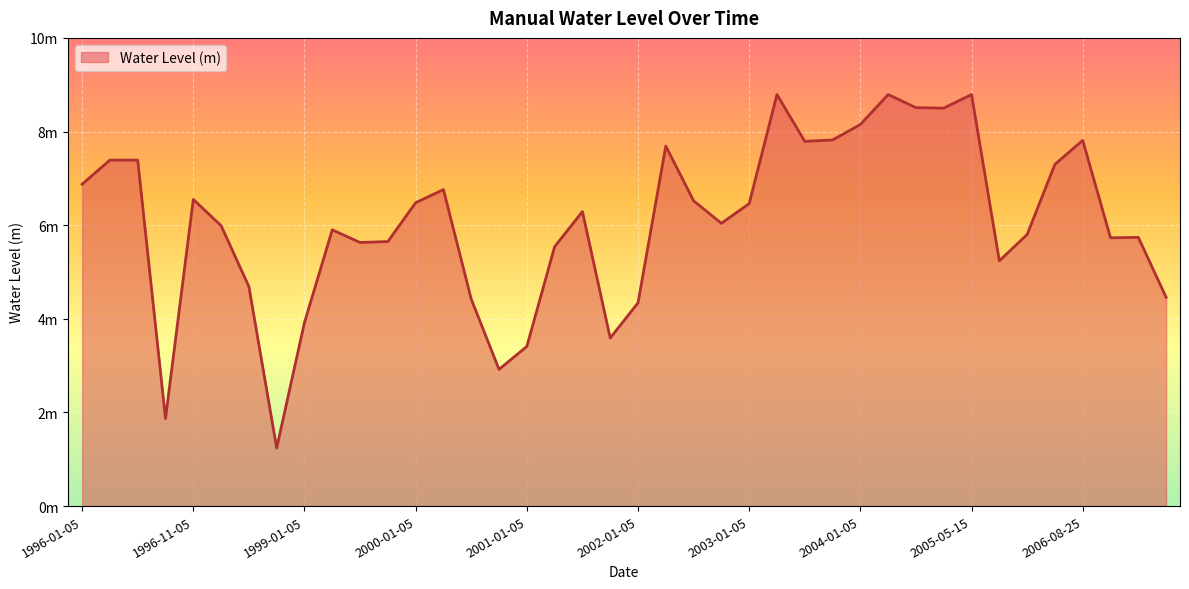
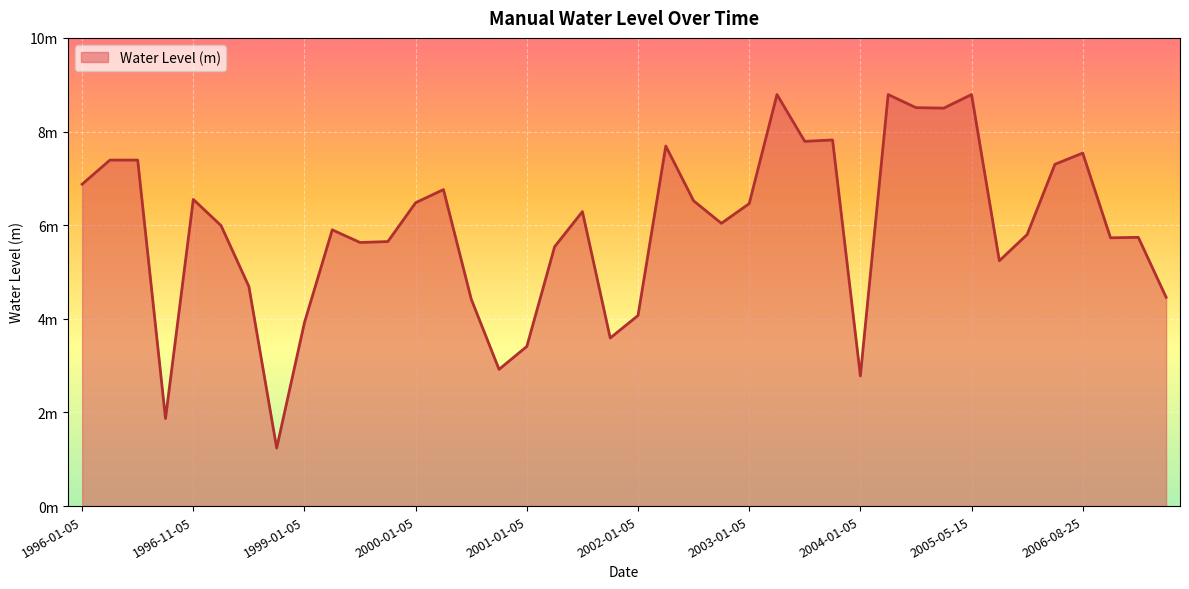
2002-01-05: 4.3m -> 4.1m
2004-01-05: 8.1m -> 2.8m
2006-08-25: 7.8m -> 7.5m
